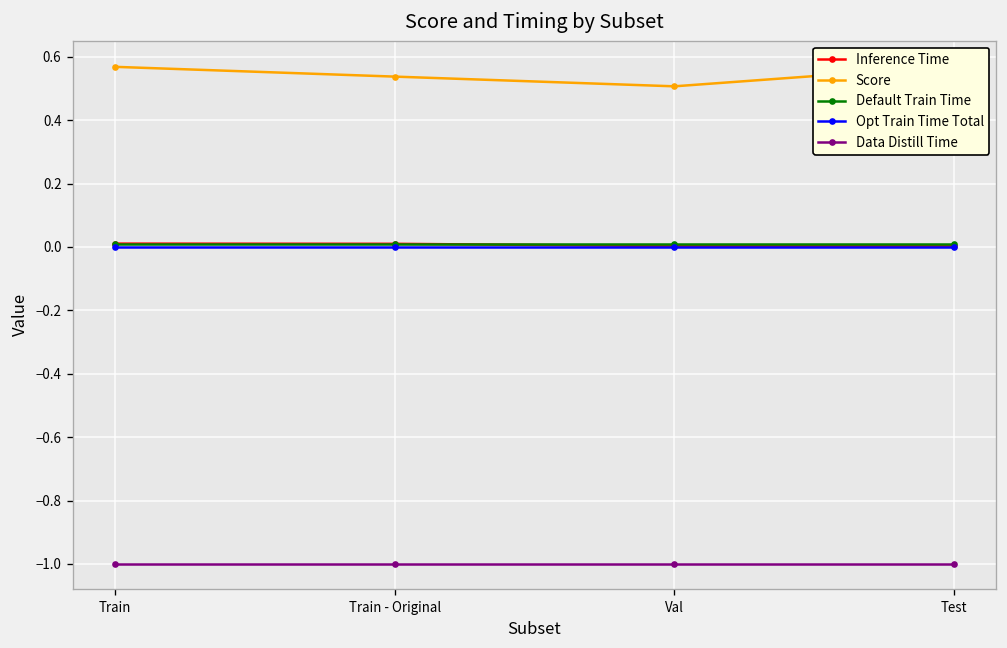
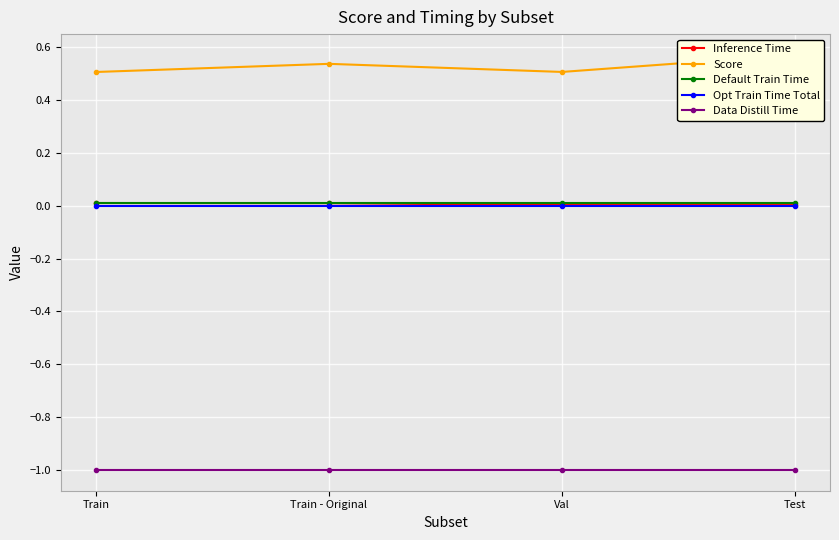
Score, Train: 0.57 -> 0.51
